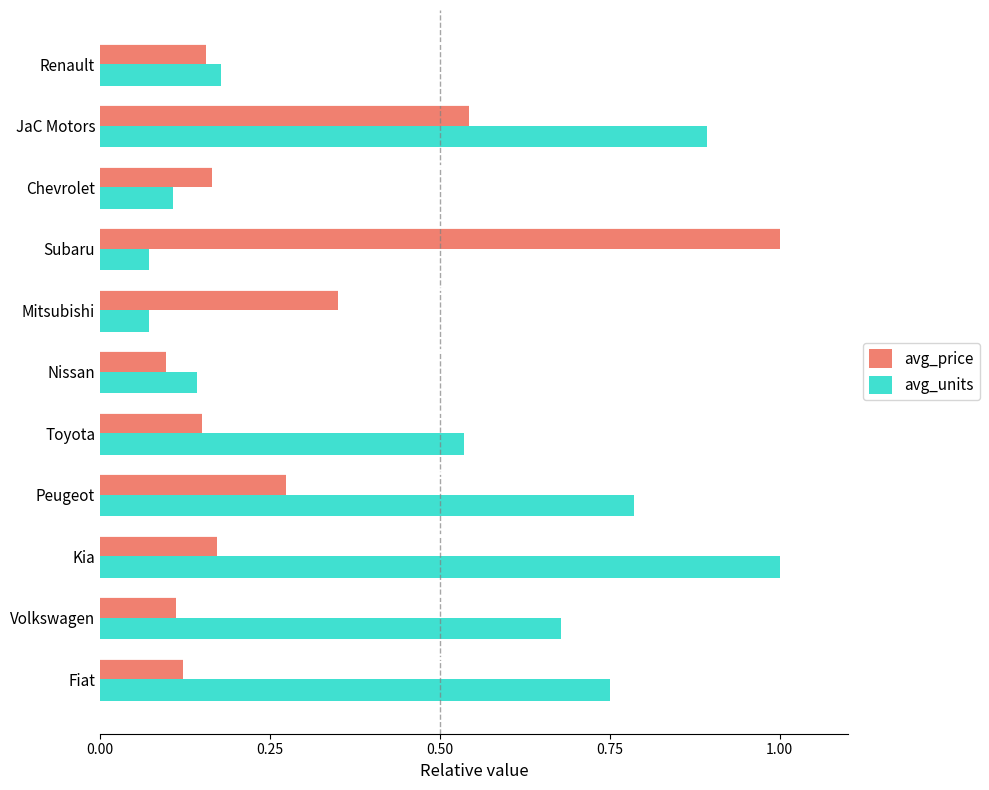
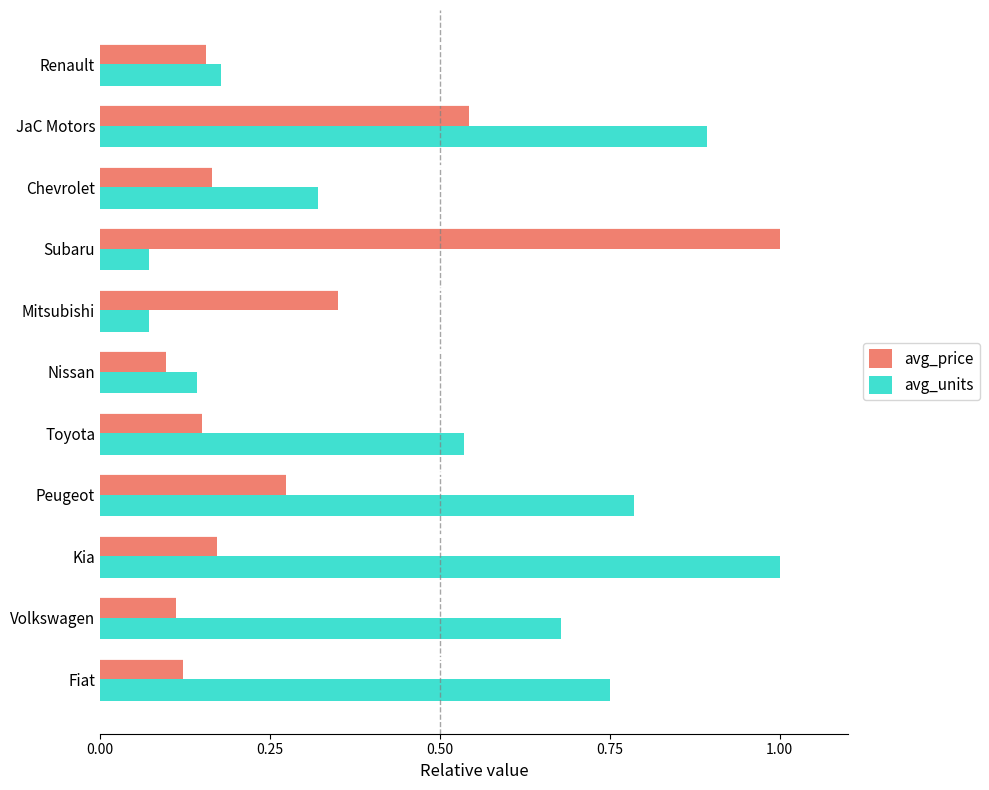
avg_units, Chevrolet: 0.11 -> 0.32
